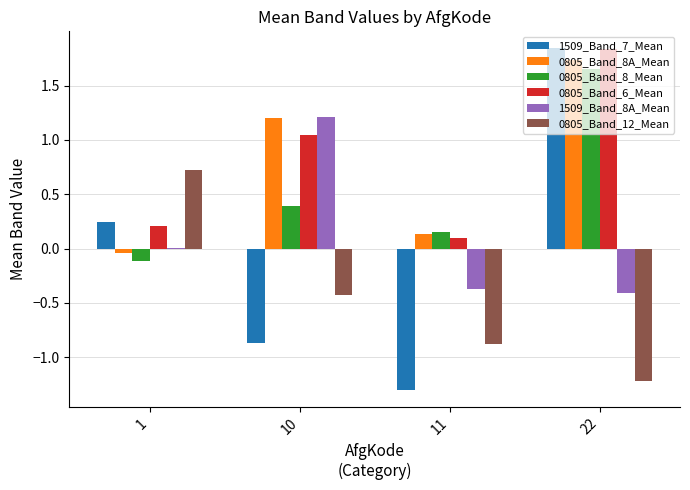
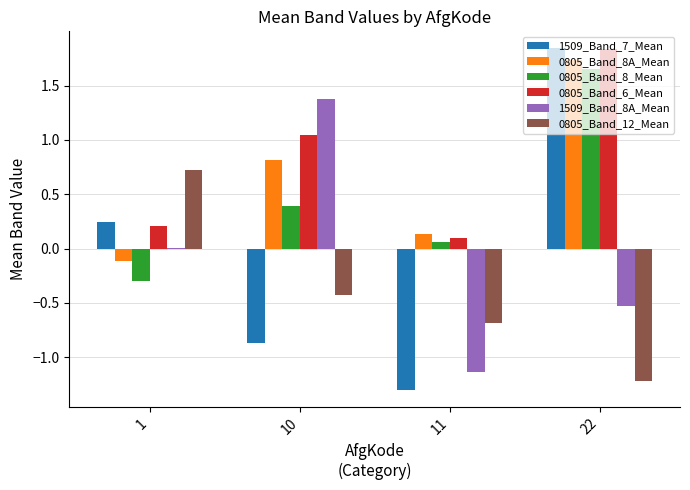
0805_Band_8A_Mean, 1: -0.04 -> -0.12
0805_Band_8_Mean, 1: -0.11 -> -0.30
0805_Band_8A_Mean, 10: 1.20 -> 0.81
1509_Band_8A_Mean, 10: 1.21 -> 1.38
0805_Band_8_Mean, 11: 0.15 -> 0.06
1509_Band_8A_Mean, 11: -0.37 -> -1.13
0805_Band_12_Mean, 11: -0.87 -> -0.69
1509_Band_8A_Mean, 22: -0.41 -> -0.53
